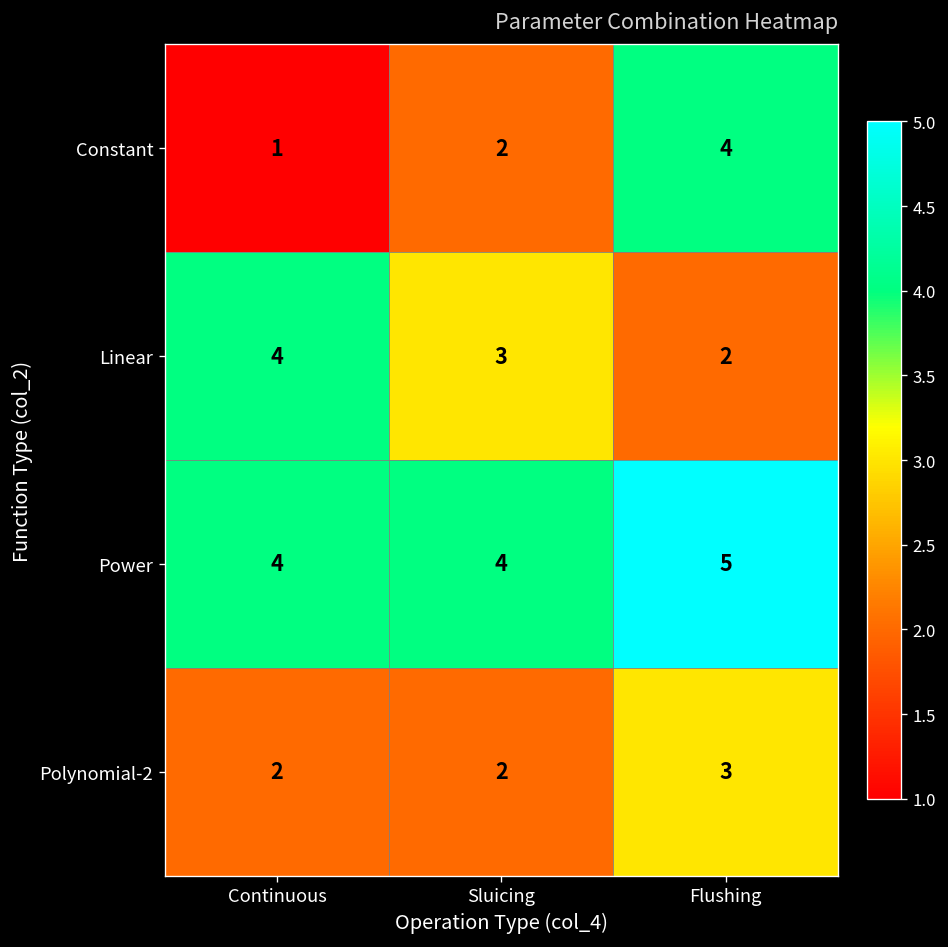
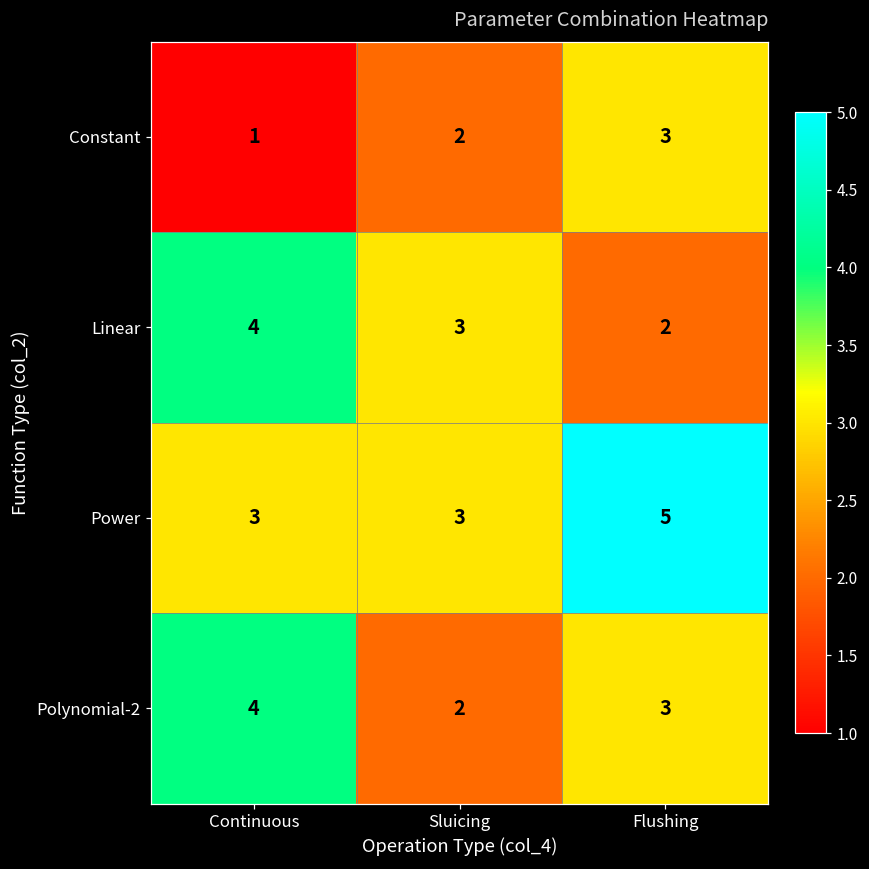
Constant, Flushing: 4 -> 3
Power, Continuous: 4 -> 3
Power, Sluicing: 4 -> 3
Polynomial-2, Continuous: 2 -> 4
